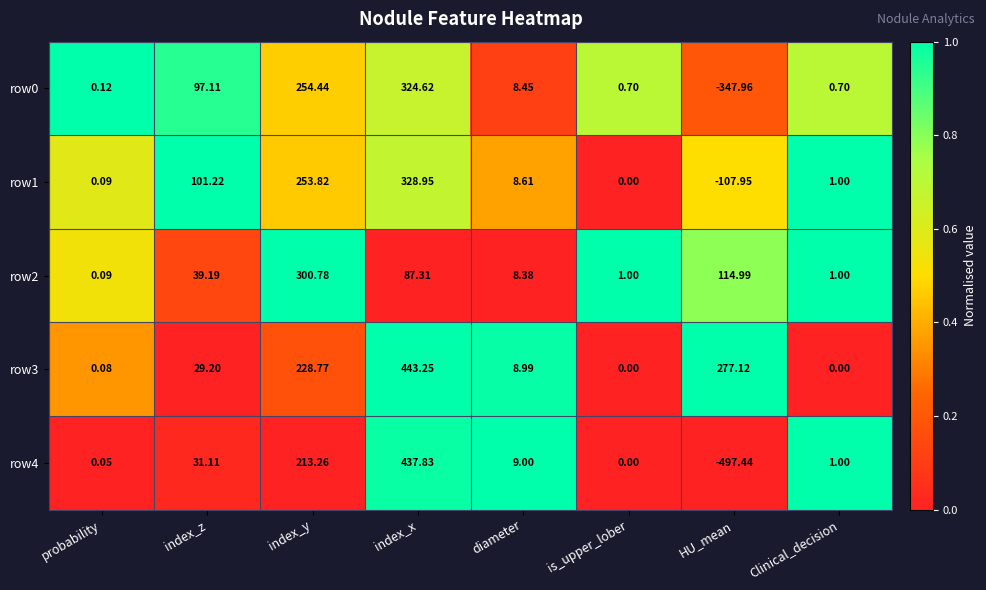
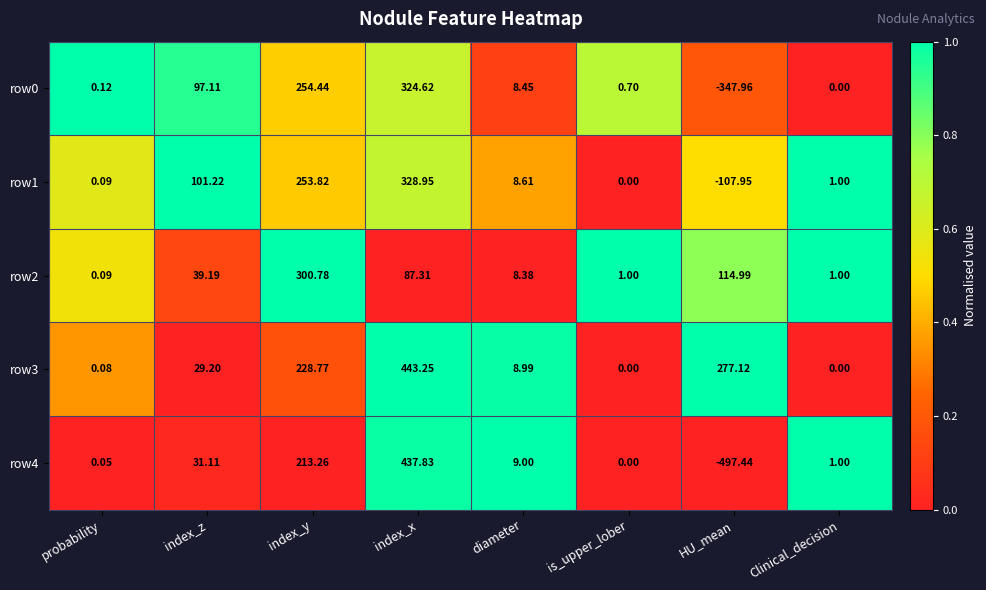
row0, Clinical_decision: 0.70 -> 0.00
